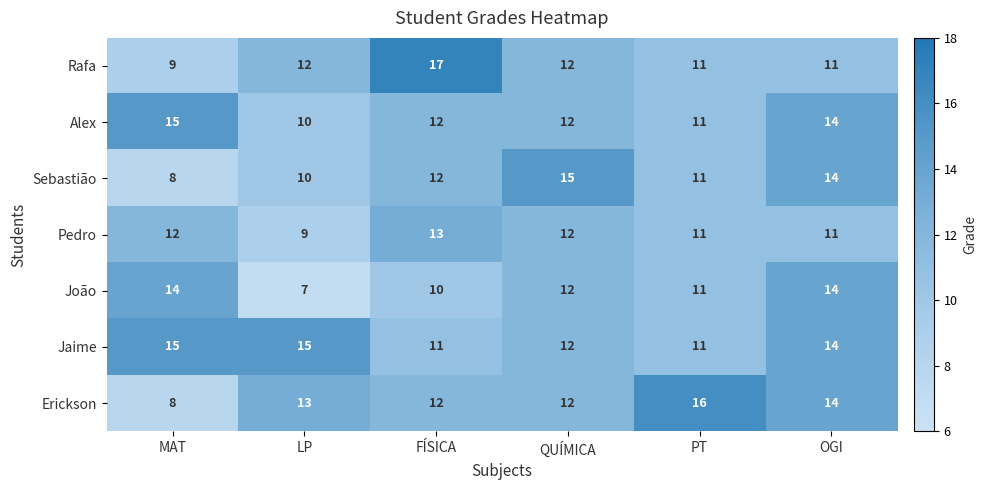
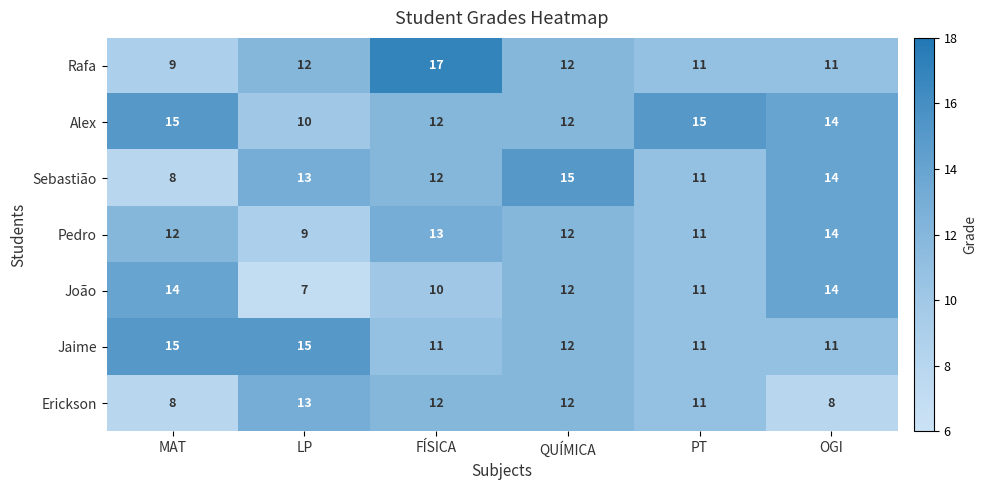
Alex, PT: 11 -> 15
Sebastião, LP: 10 -> 13
Pedro, OGI: 11 -> 14
Jaime, OGI: 14 -> 11
Erickson, PT: 16 -> 11
Erickson, OGI: 14 -> 8
